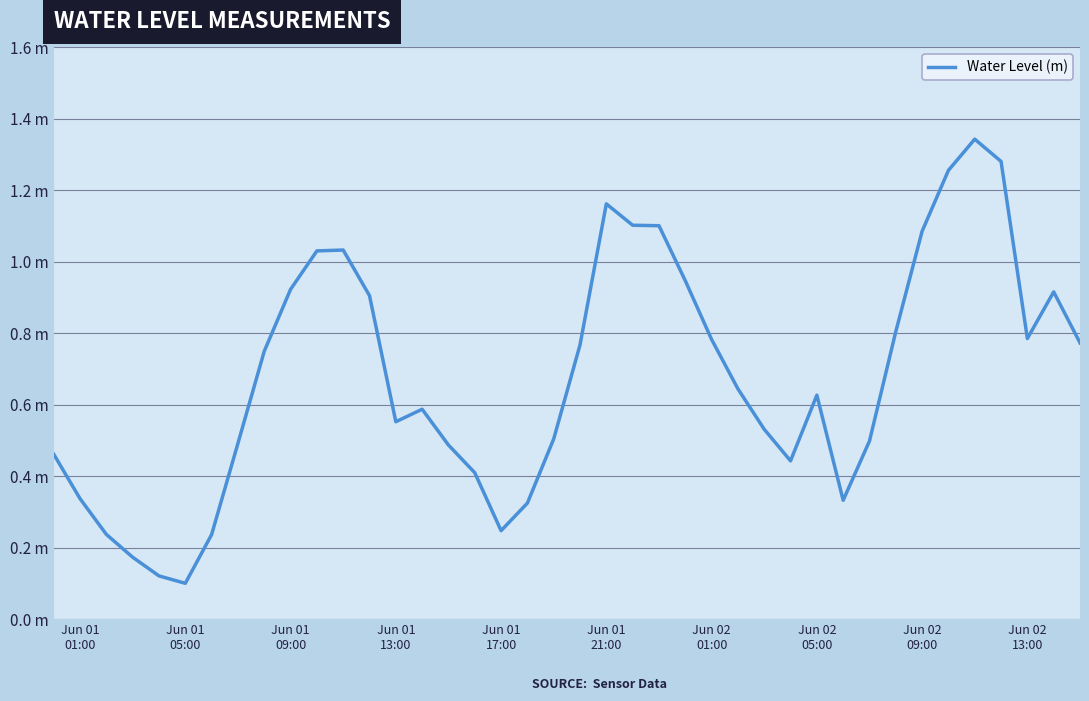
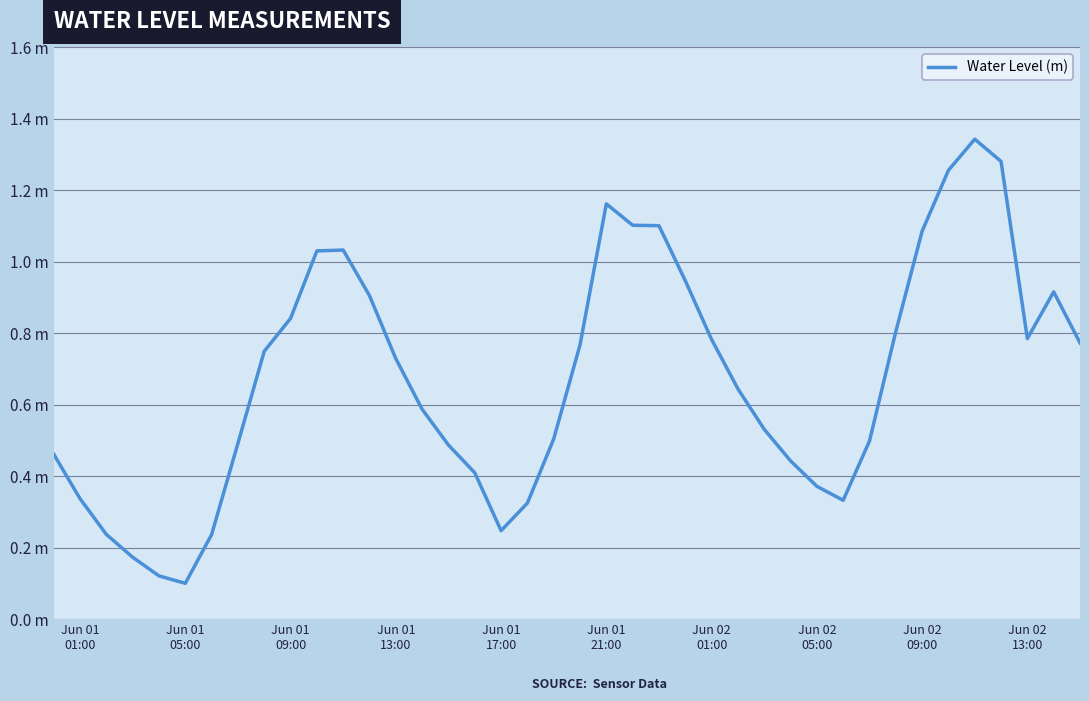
Jun 01 09:00: 0.92 m -> 0.84 m
Jun 01 13:00: 0.55 m -> 0.73 m
Jun 02 05:00: 0.63 m -> 0.37 m
